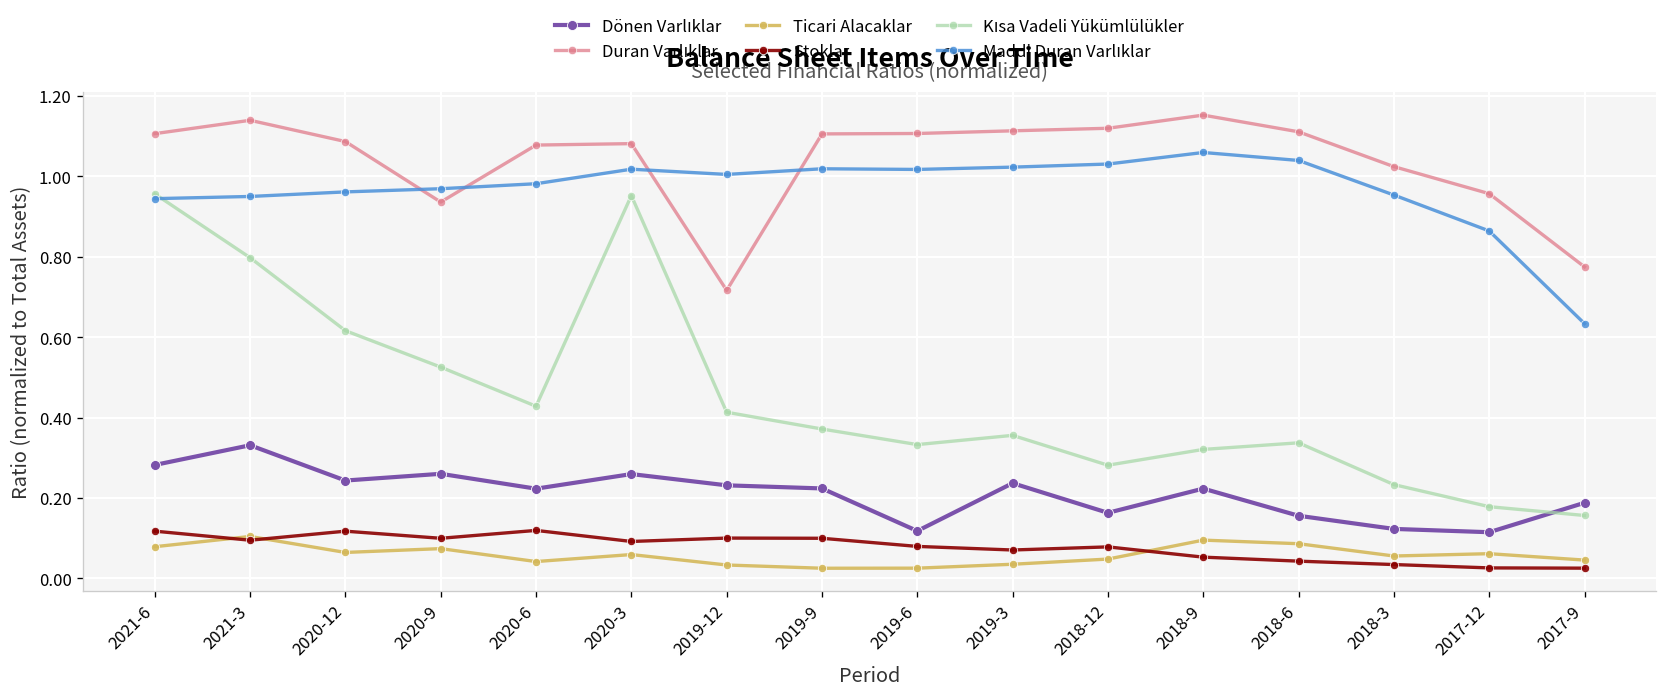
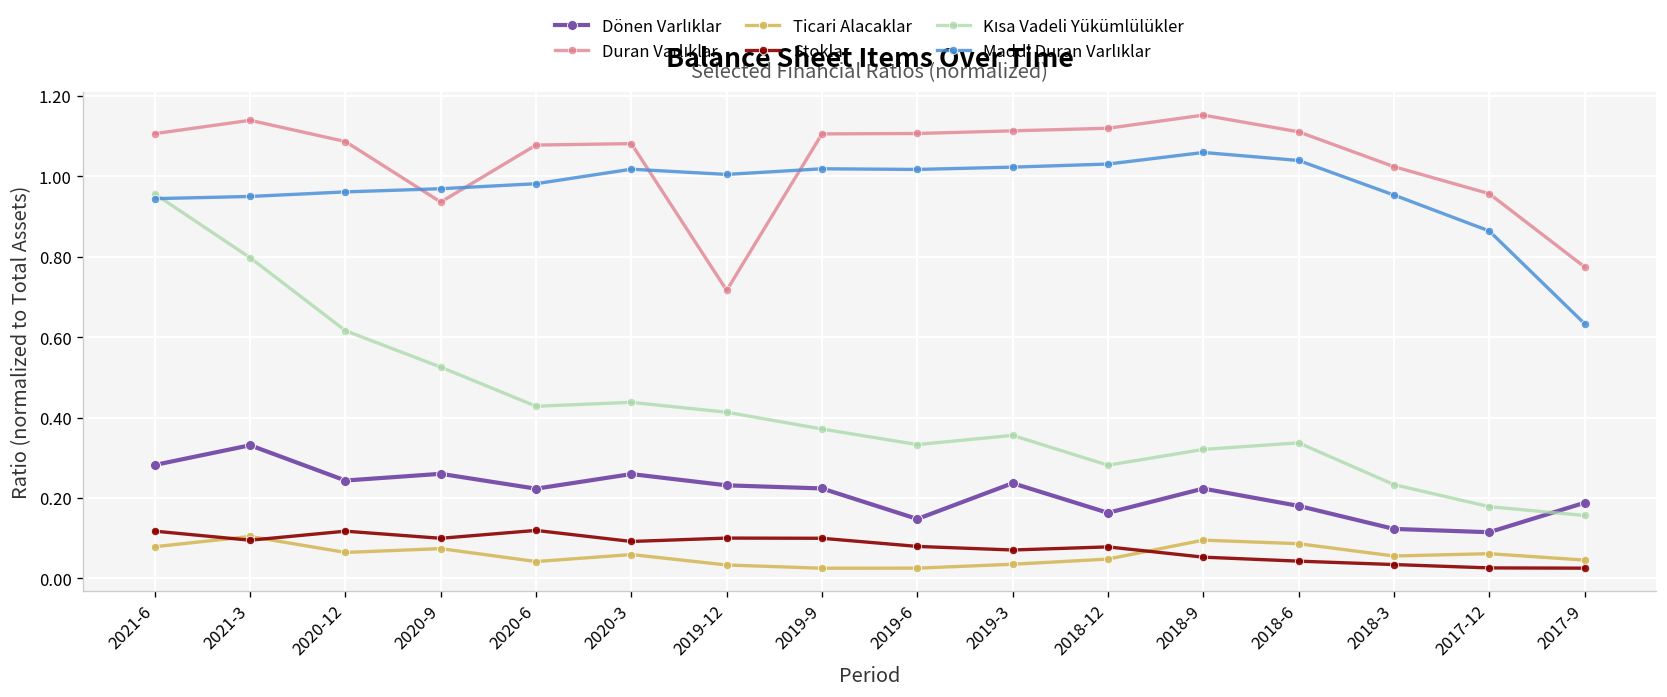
Kısa Vadeli Yükümlülükler, 2020-3: 0.95 -> 0.44
Dönen Varlıklar, 2019-6: 0.12 -> 0.15
Dönen Varlıklar, 2018-6: 0.16 -> 0.18
